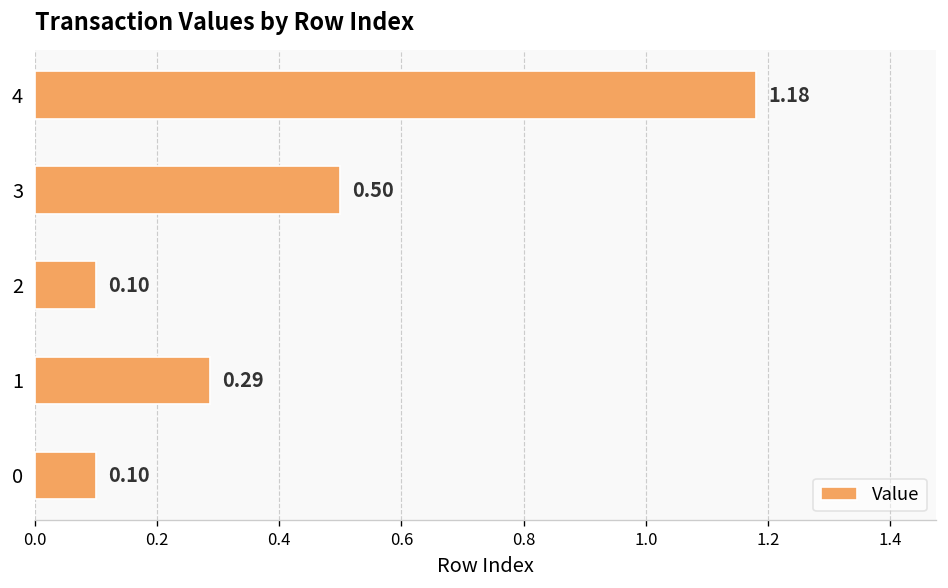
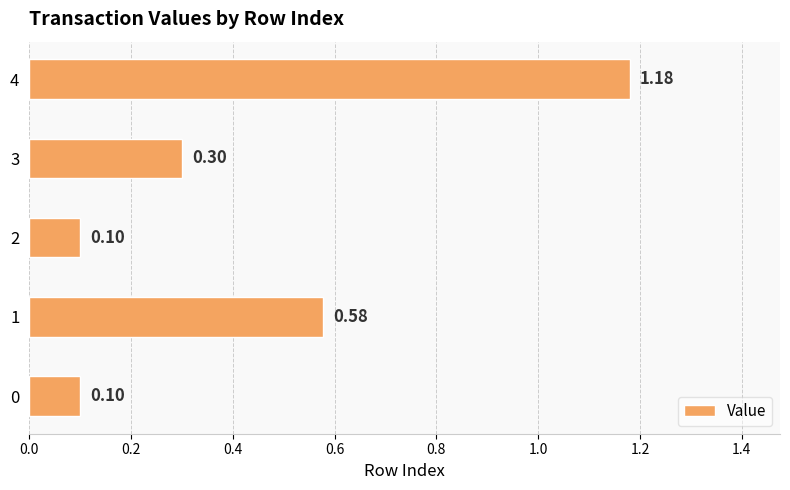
3: 0.50 -> 0.30
1: 0.29 -> 0.58
